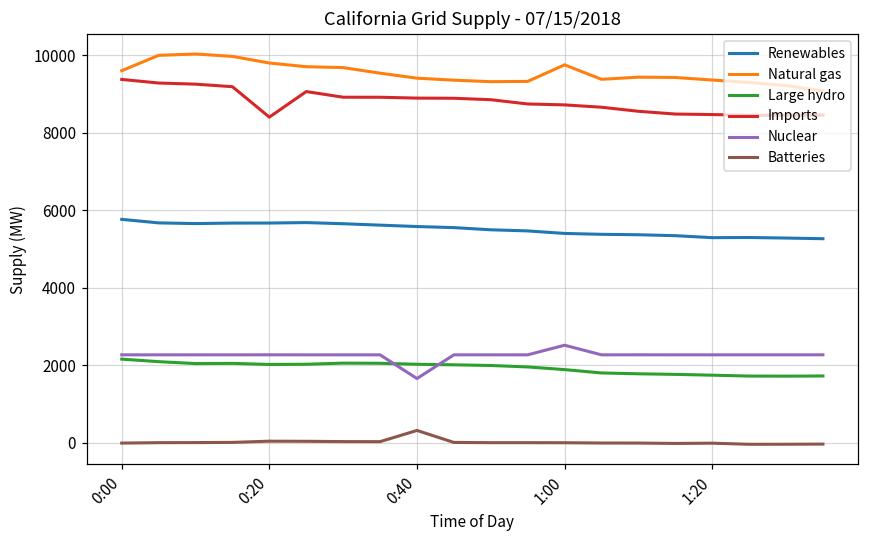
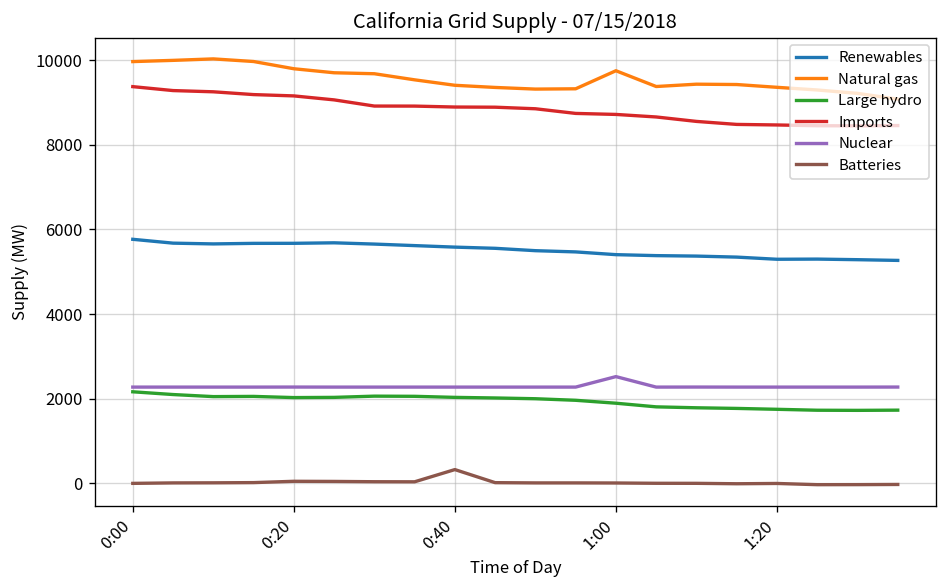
Natural gas, 0:00: 9600 -> 10000
Imports, 0:20: 8400 -> 9200
Nuclear, 0:40: 1700 -> 2300
